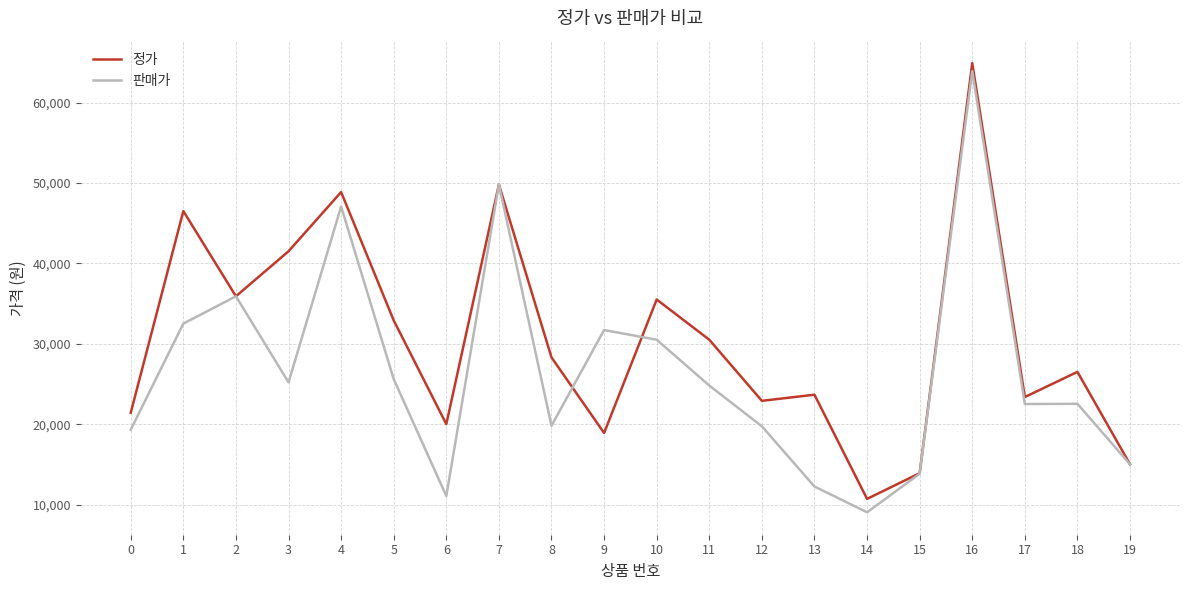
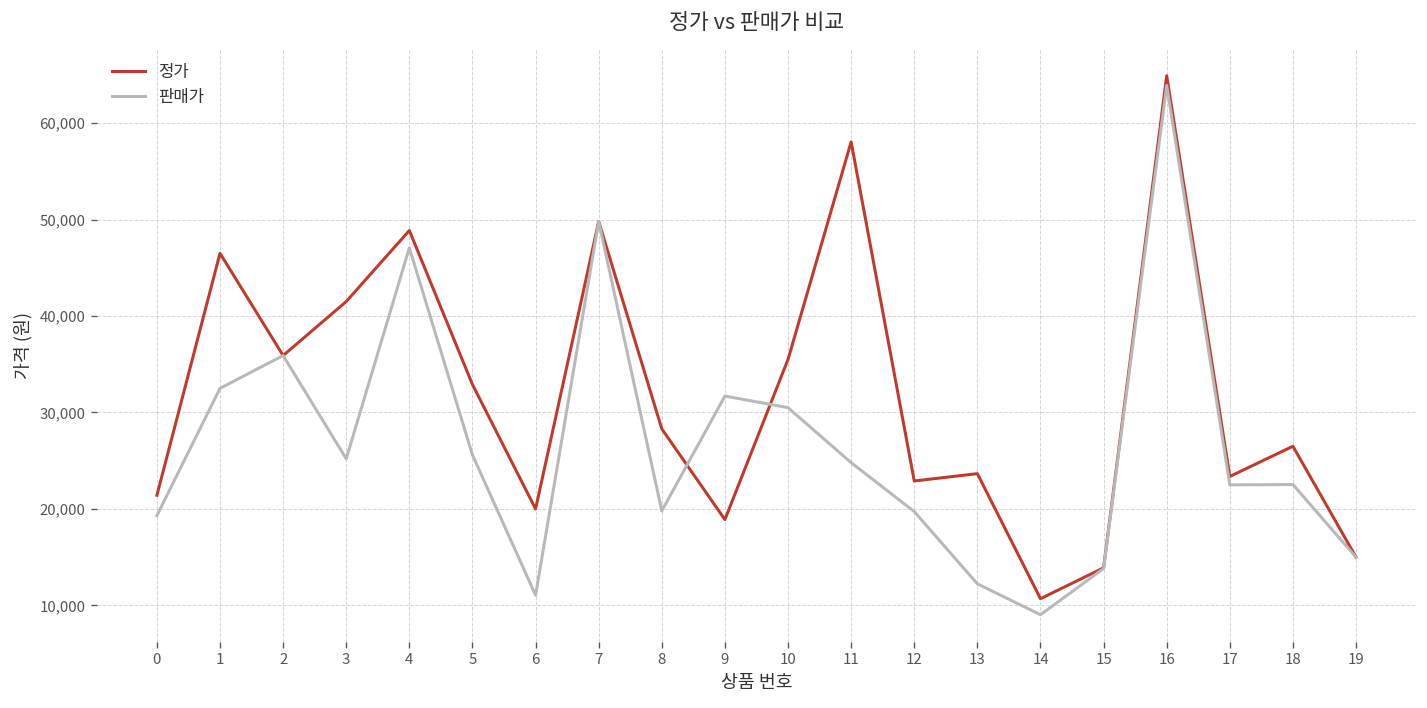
정가, 11: 31,000 -> 58,000
